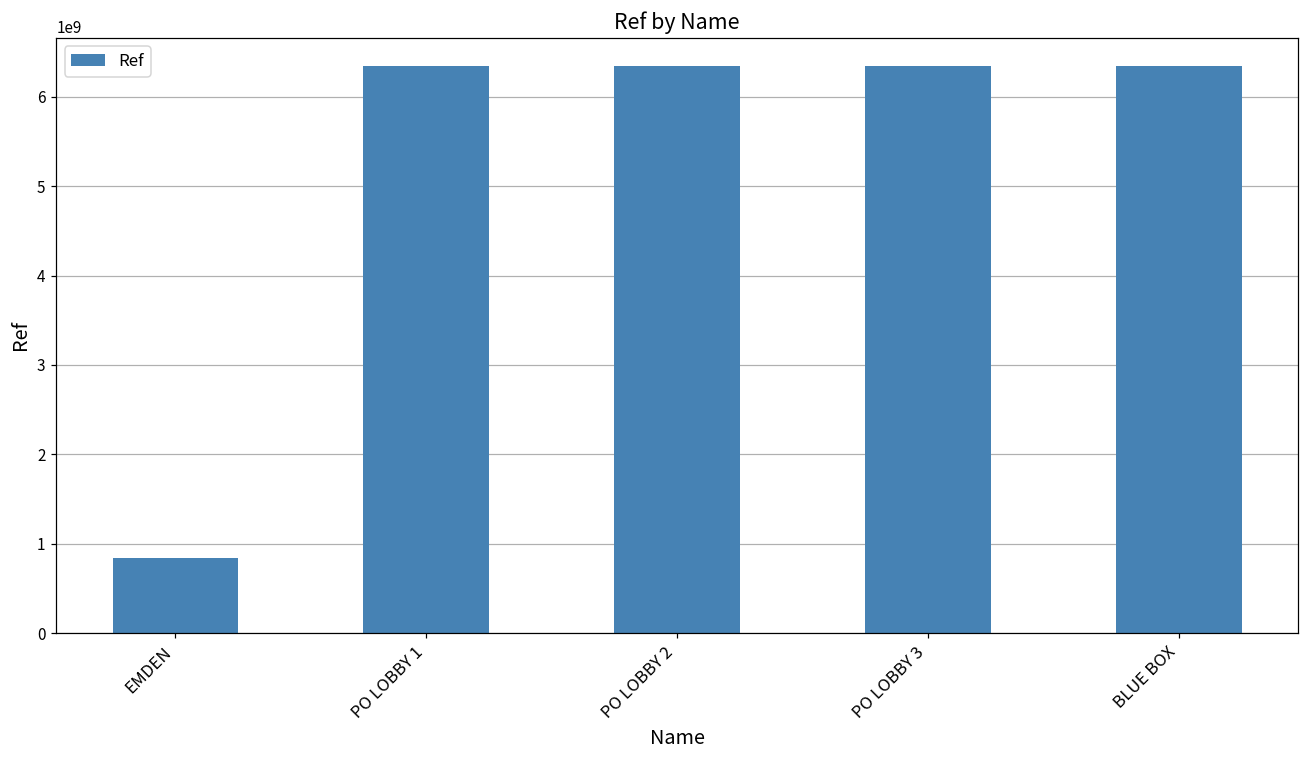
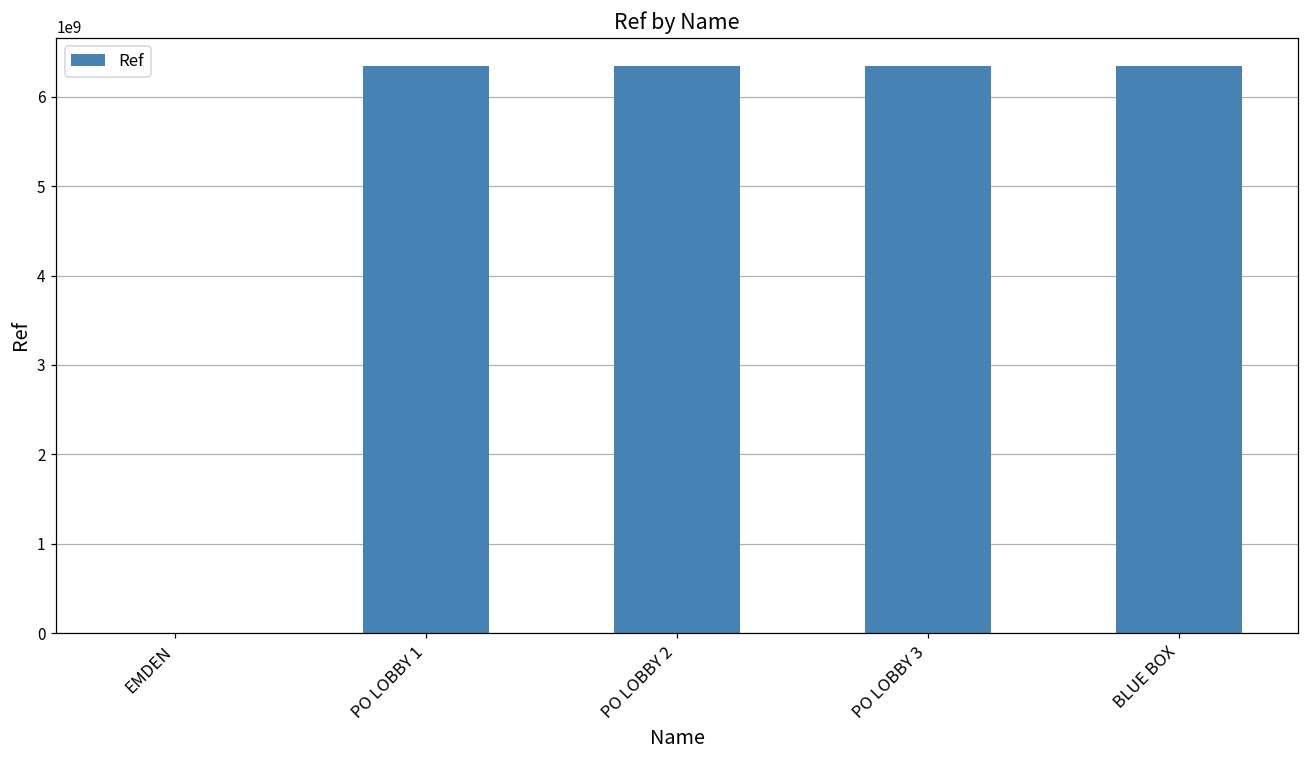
EMDEN: 800000000 -> 0
